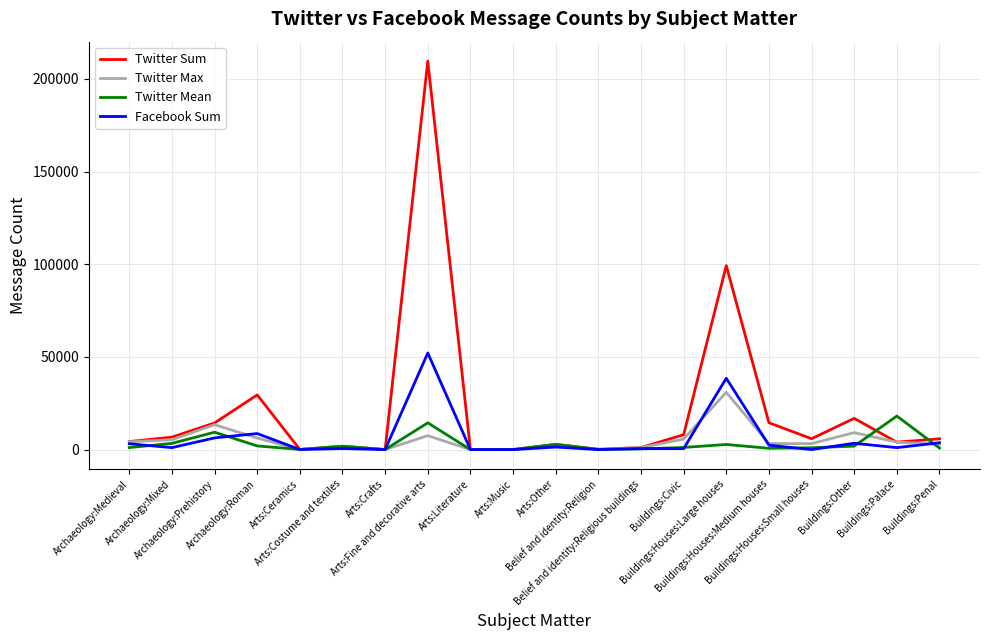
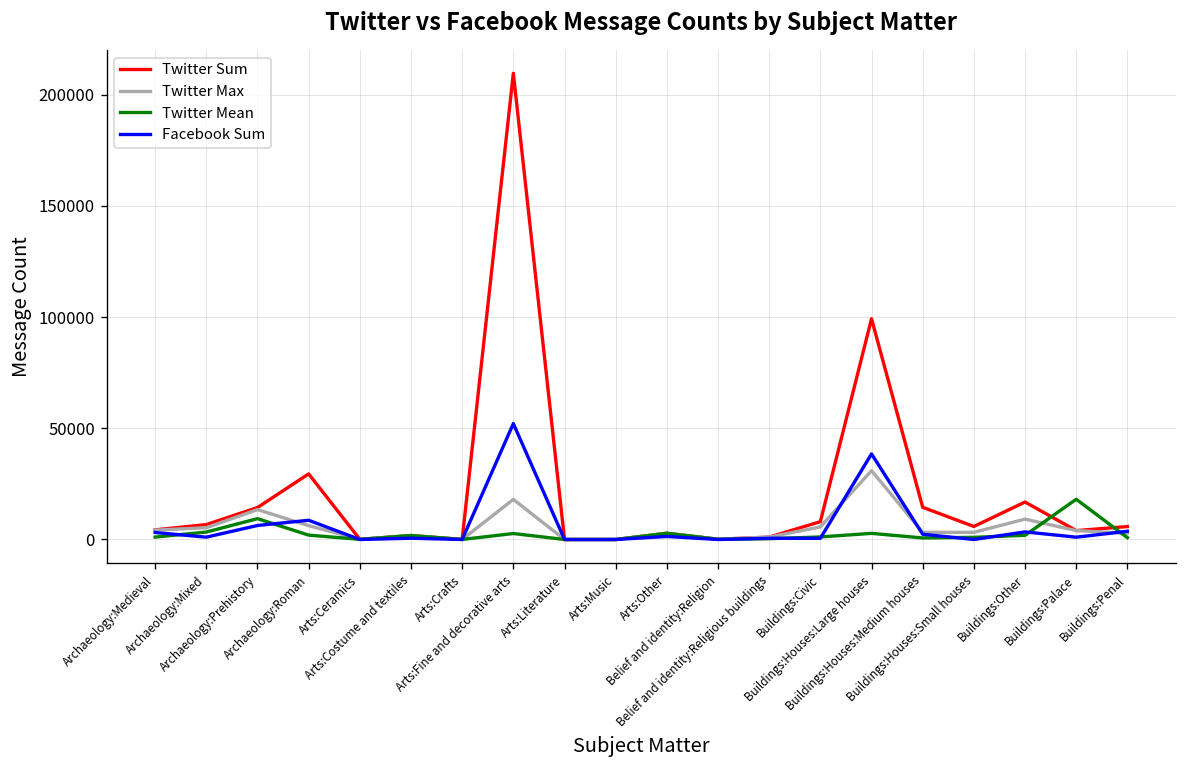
Twitter Max, Arts:Fine and decorative arts: 7000 -> 18000
Twitter Mean, Arts:Fine and decorative arts: 14000 -> 3000
